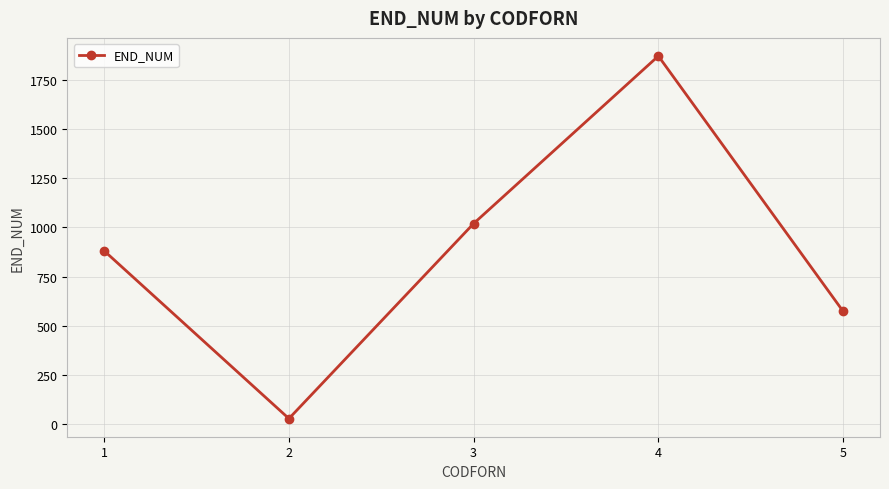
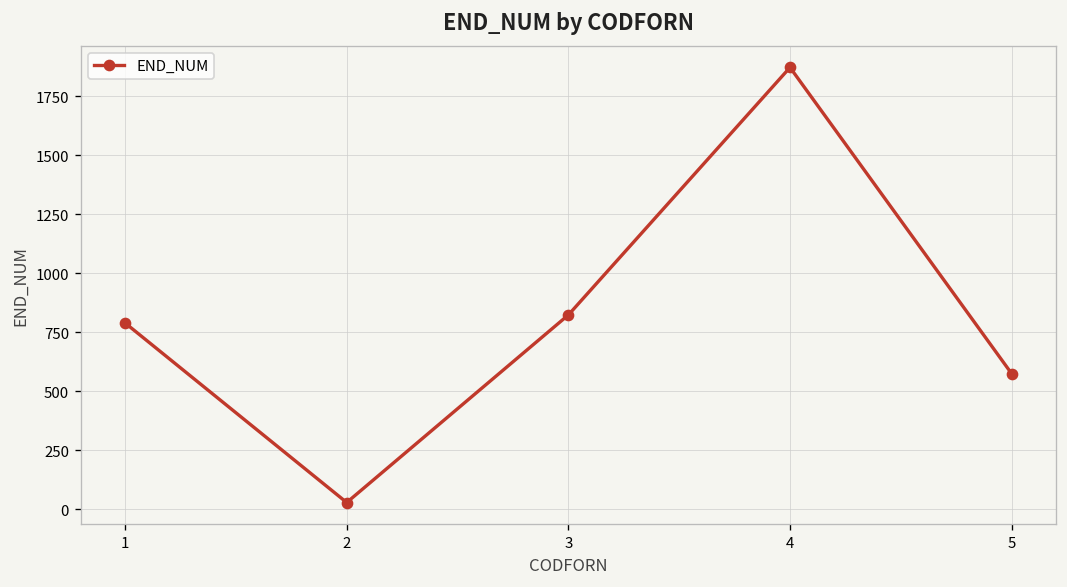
1: 880 -> 790
3: 1020 -> 820
